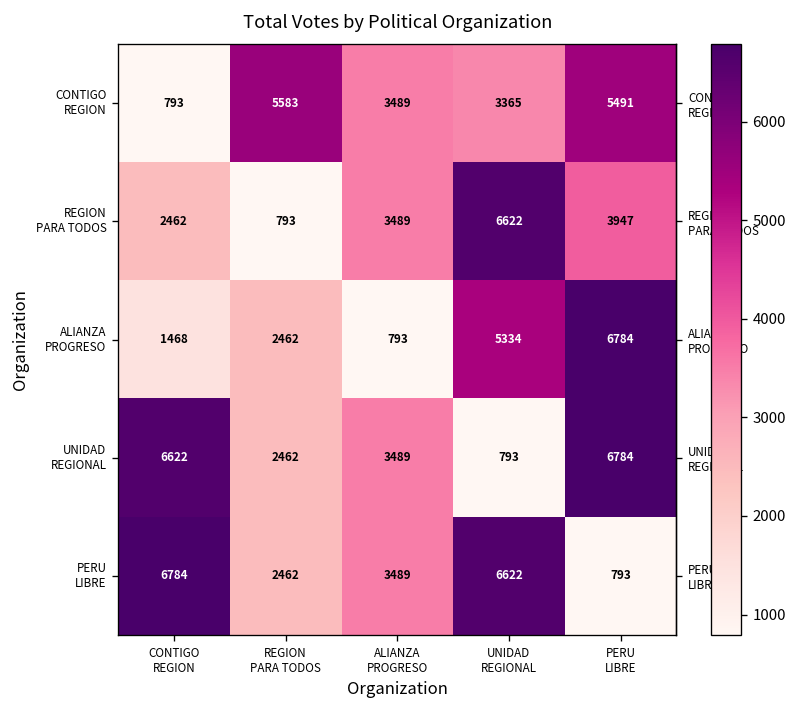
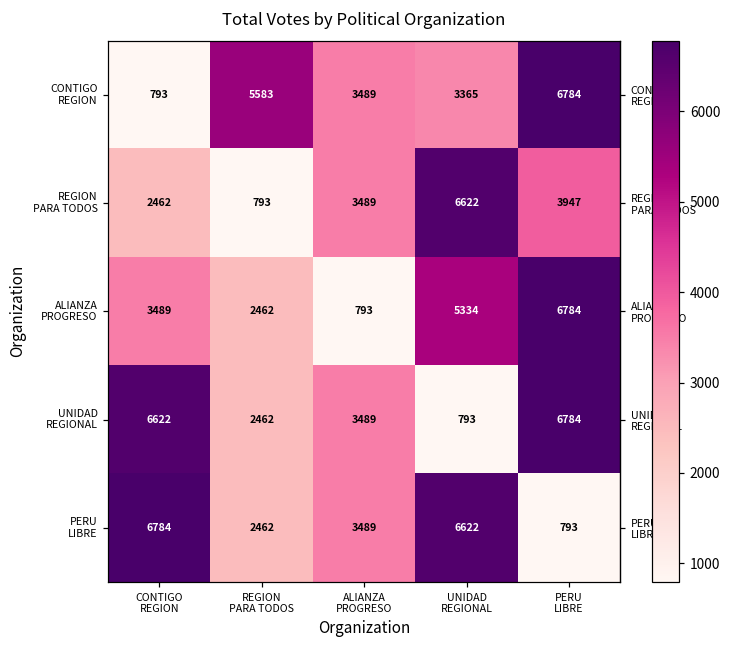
CONTIGO REGION, PERU LIBRE: 5491 -> 6784
ALIANZA PROGRESO, CONTIGO REGION: 1468 -> 3489
